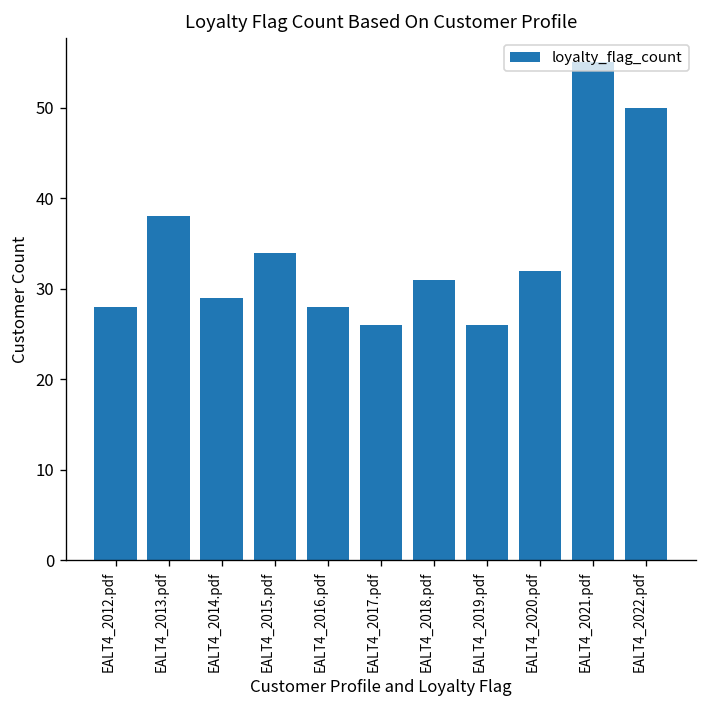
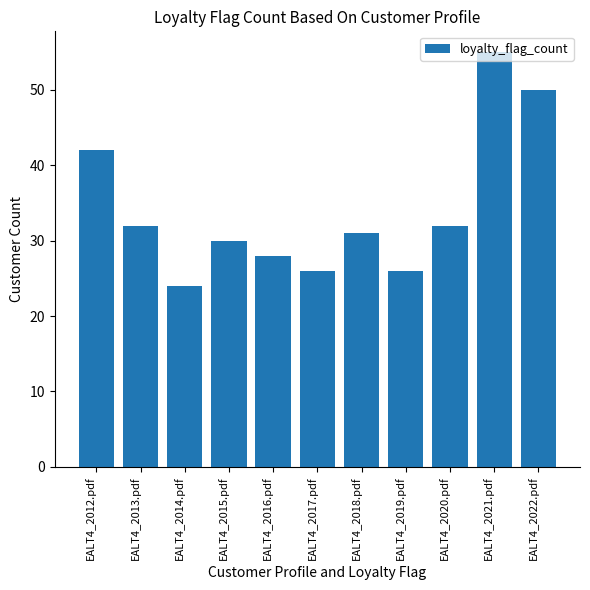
EALT4_2012.pdf: 28 -> 42
EALT4_2013.pdf: 38 -> 32
EALT4_2014.pdf: 29 -> 24
EALT4_2015.pdf: 34 -> 30
